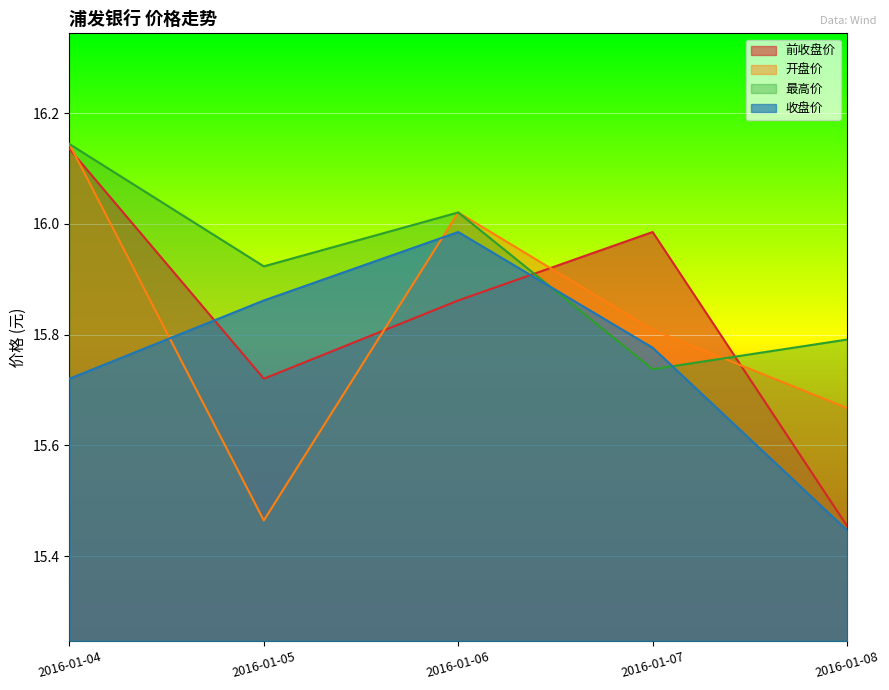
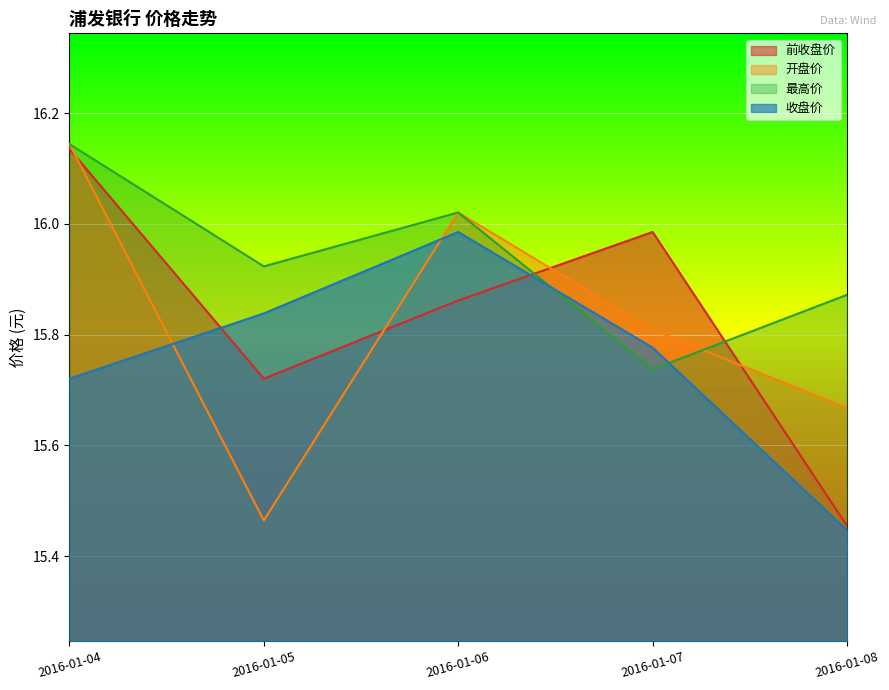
收盘价, 2016-01-05: 15.86 -> 15.84
最高价, 2016-01-08: 15.79 -> 15.87
